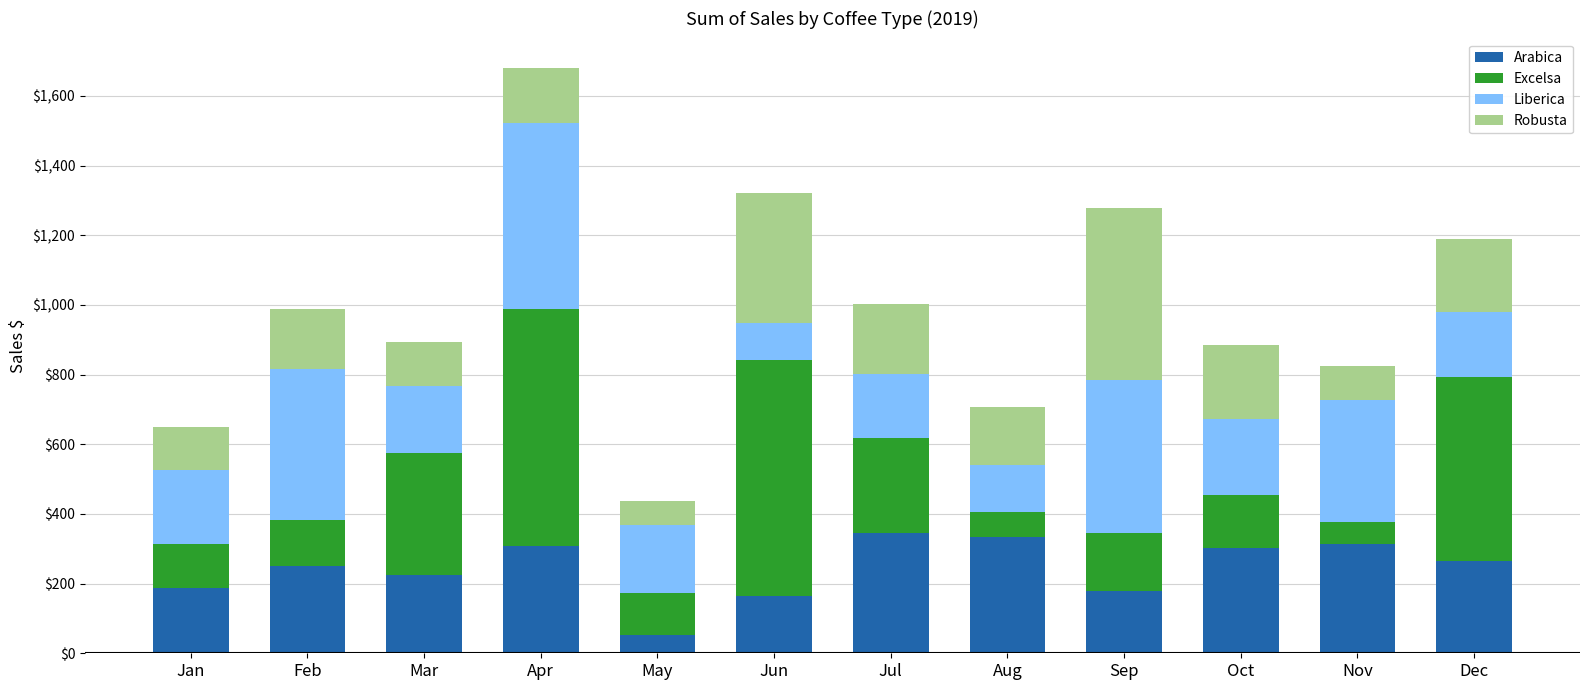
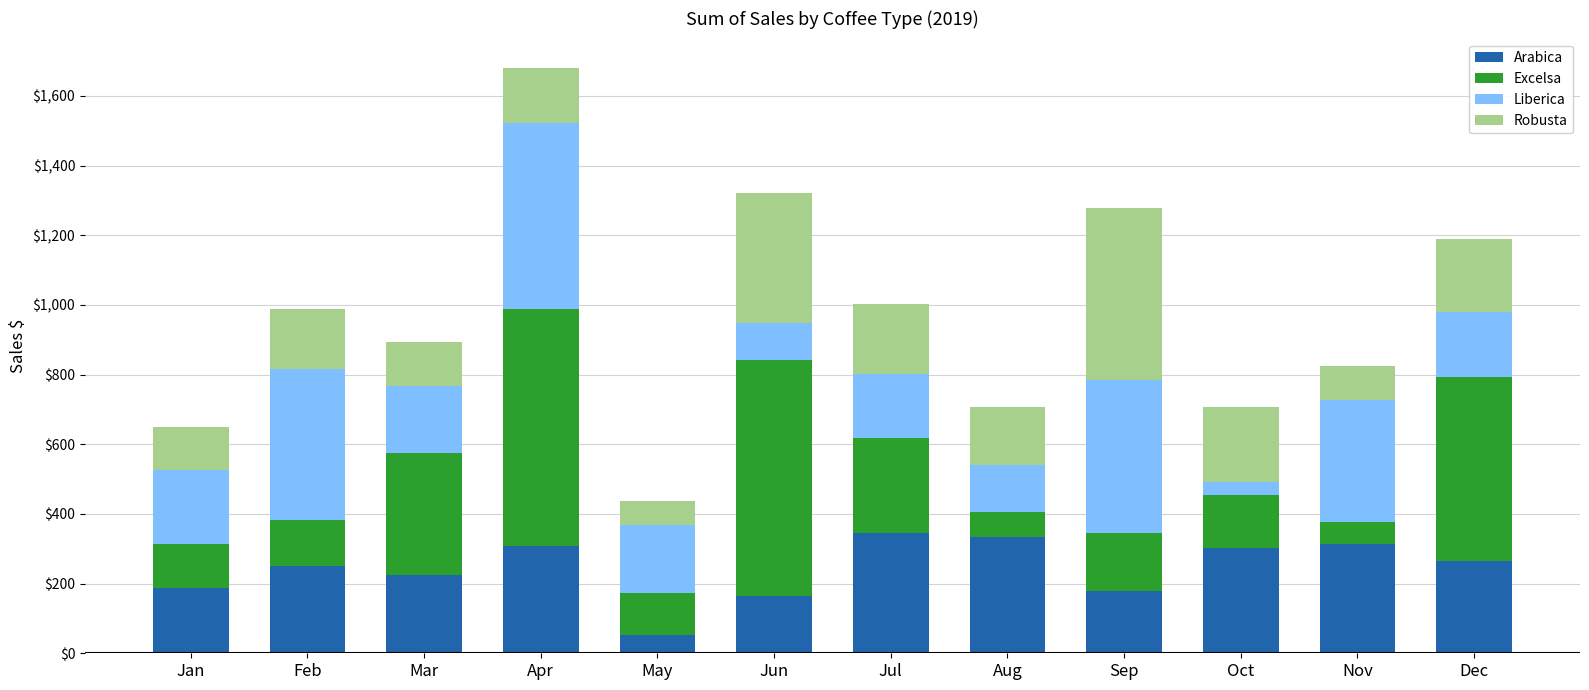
Liberica, Oct: $220 -> $40
